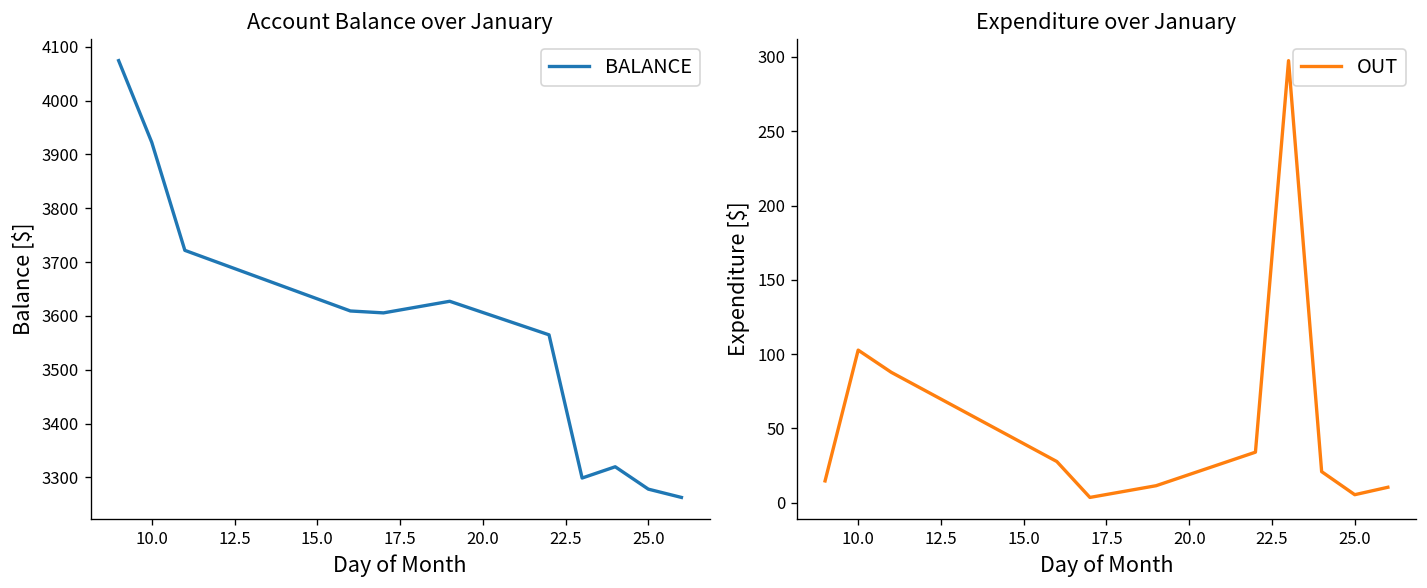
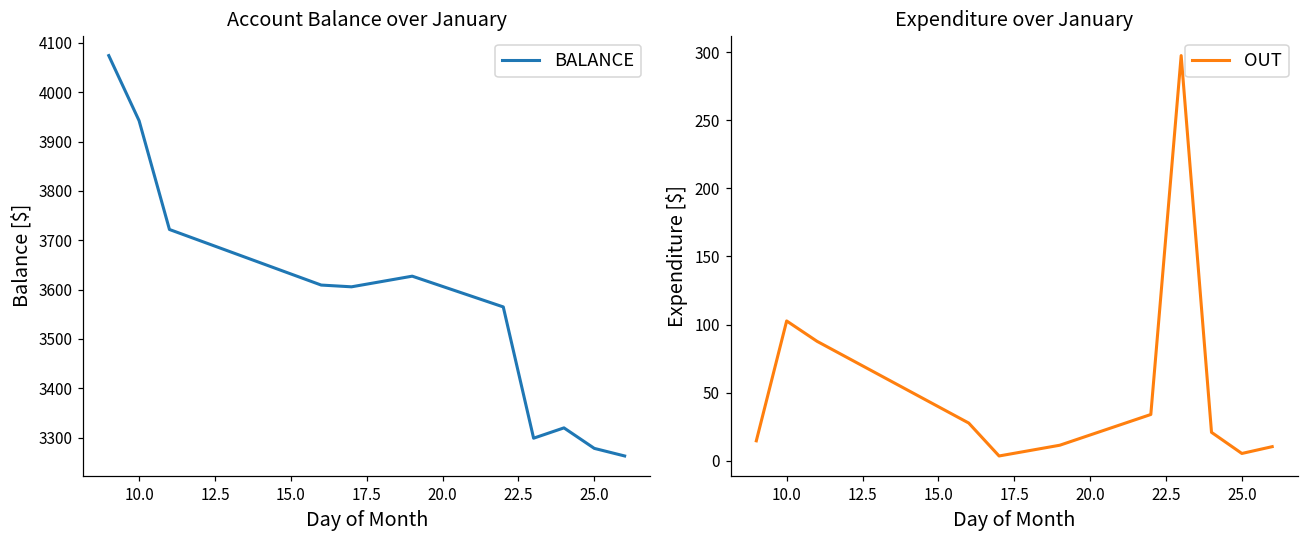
Account Balance over January, 10.0: 3920 -> 3940
